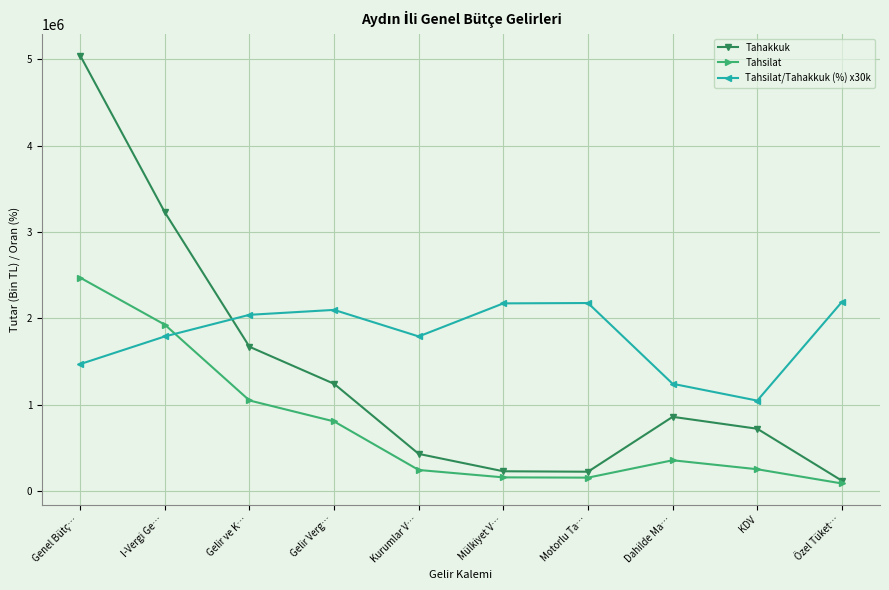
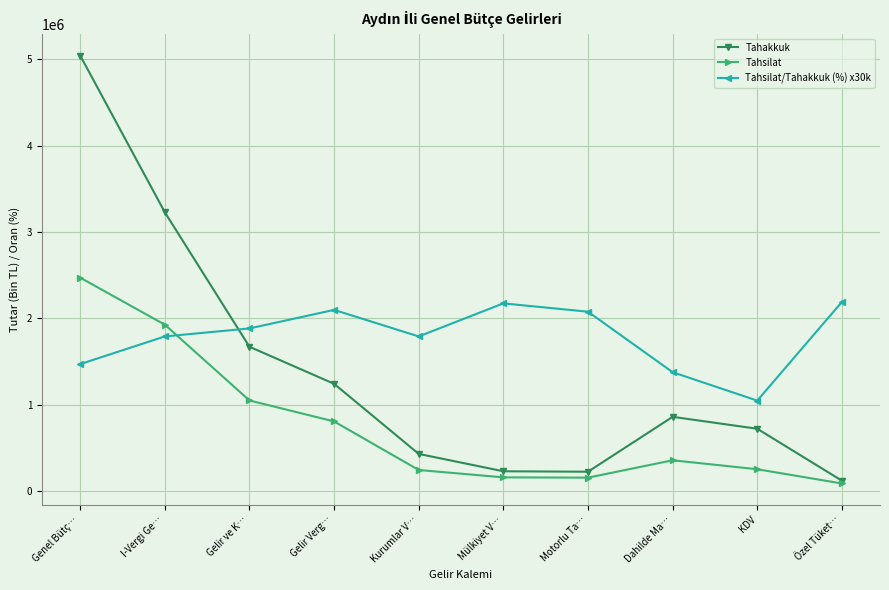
Tahsilat/Tahakkuk (%) x30k, Gelir ve K…: 2000000 -> 1900000
Tahsilat/Tahakkuk (%) x30k, Motorlu Ta…: 2200000 -> 2100000
Tahsilat/Tahakkuk (%) x30k, Dahilde Ma…: 1200000 -> 1400000
